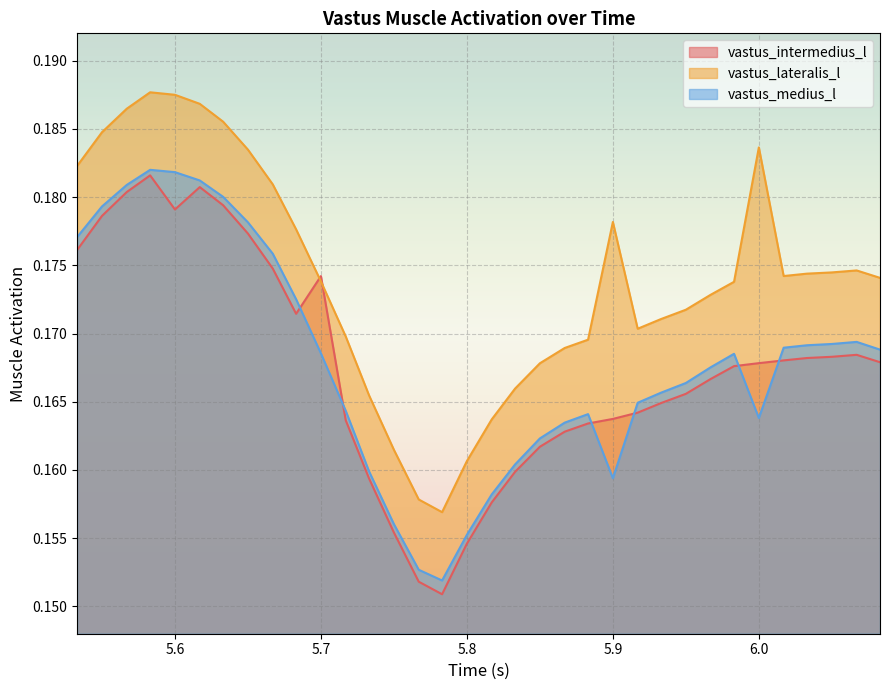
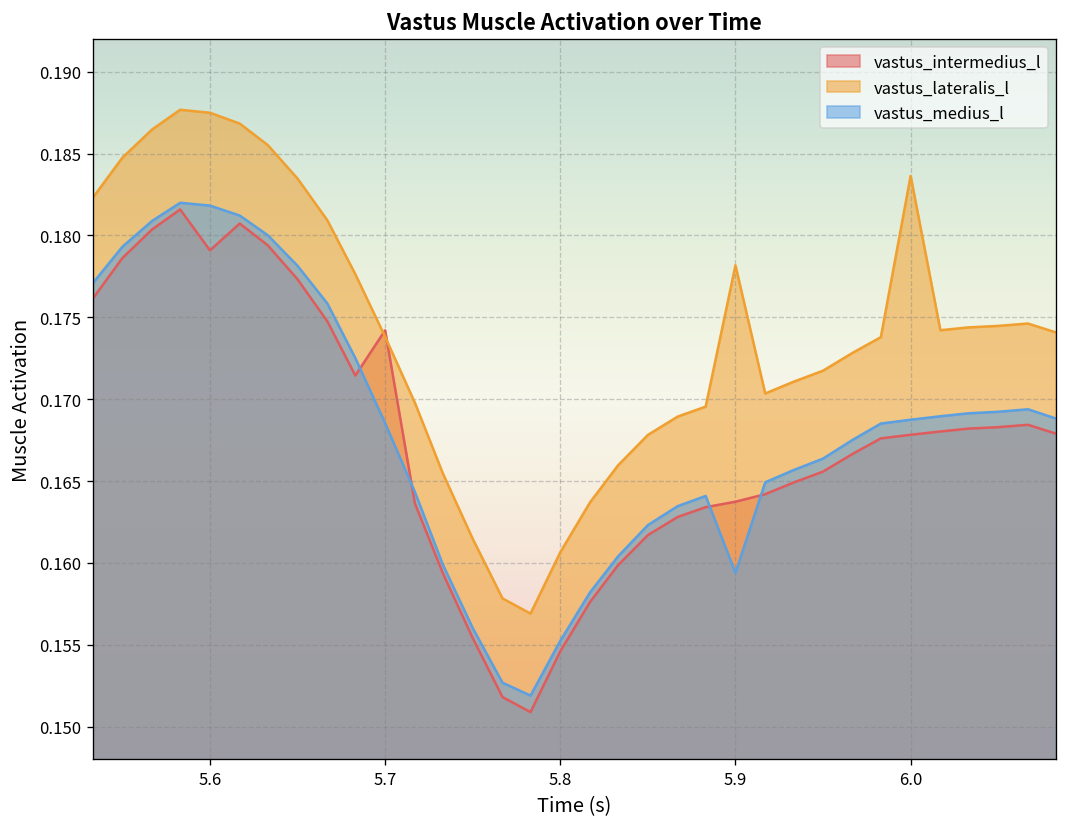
vastus_medius_l, 6.0: 0.1638 -> 0.1687
